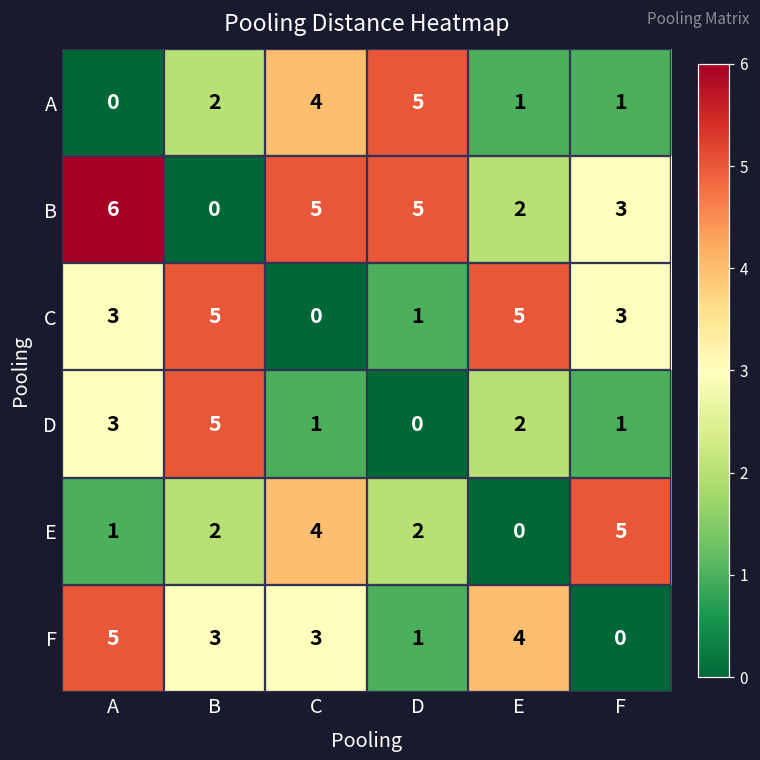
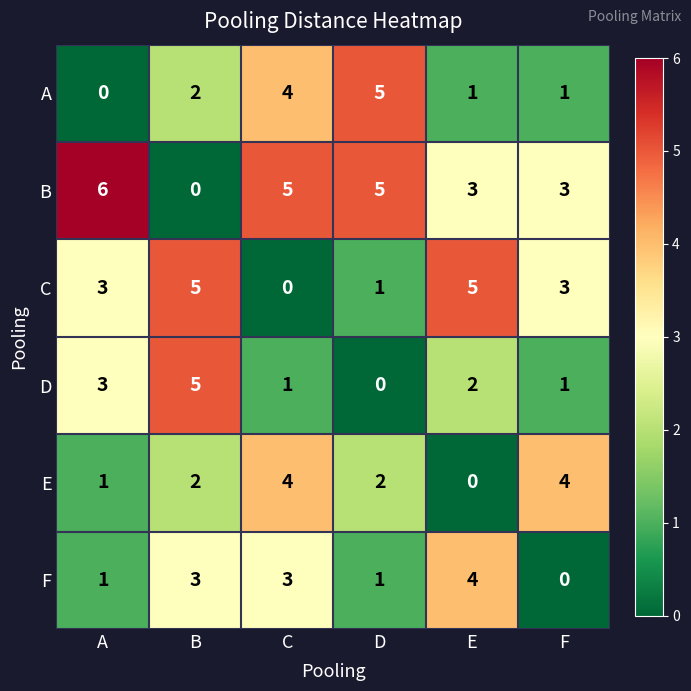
B, E: 2 -> 3
E, F: 5 -> 4
F, A: 5 -> 1
